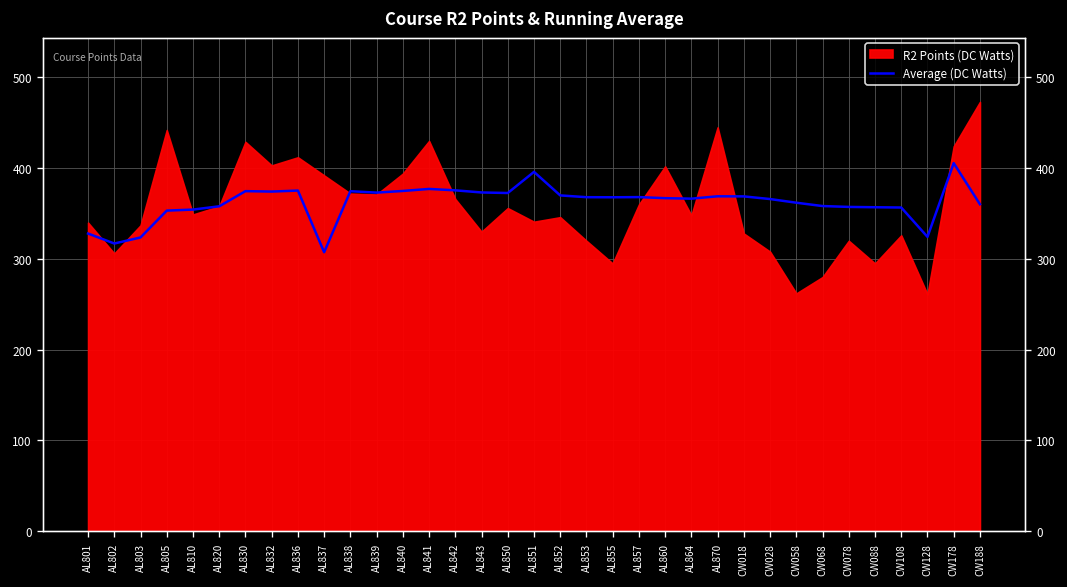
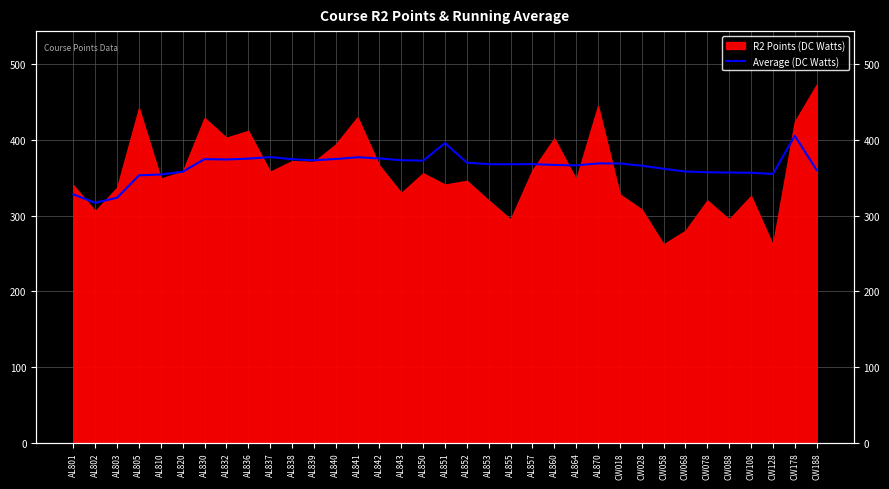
Average (DC Watts), AL837: 310 -> 380
R2 Points (DC Watts), AL837: 390 -> 360
Average (DC Watts), CW128: 320 -> 360
